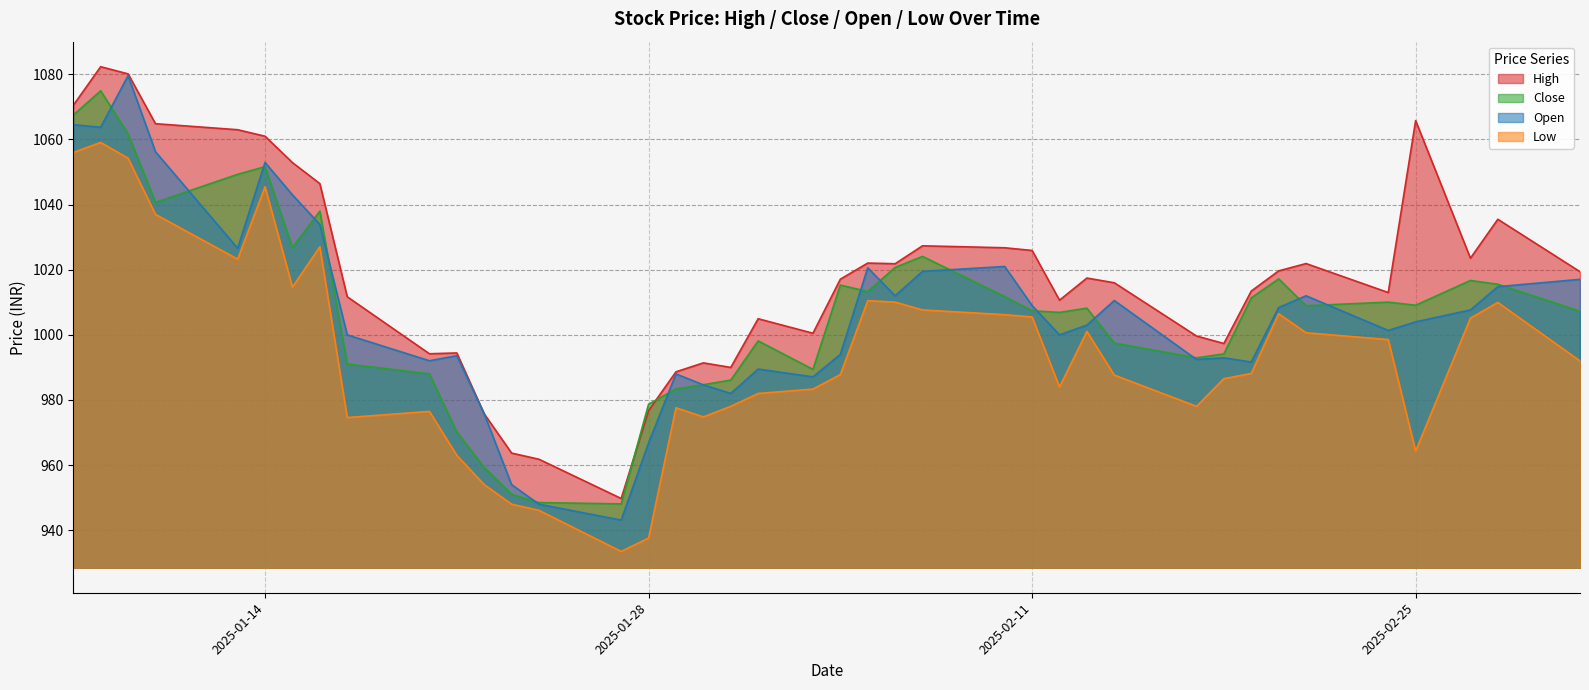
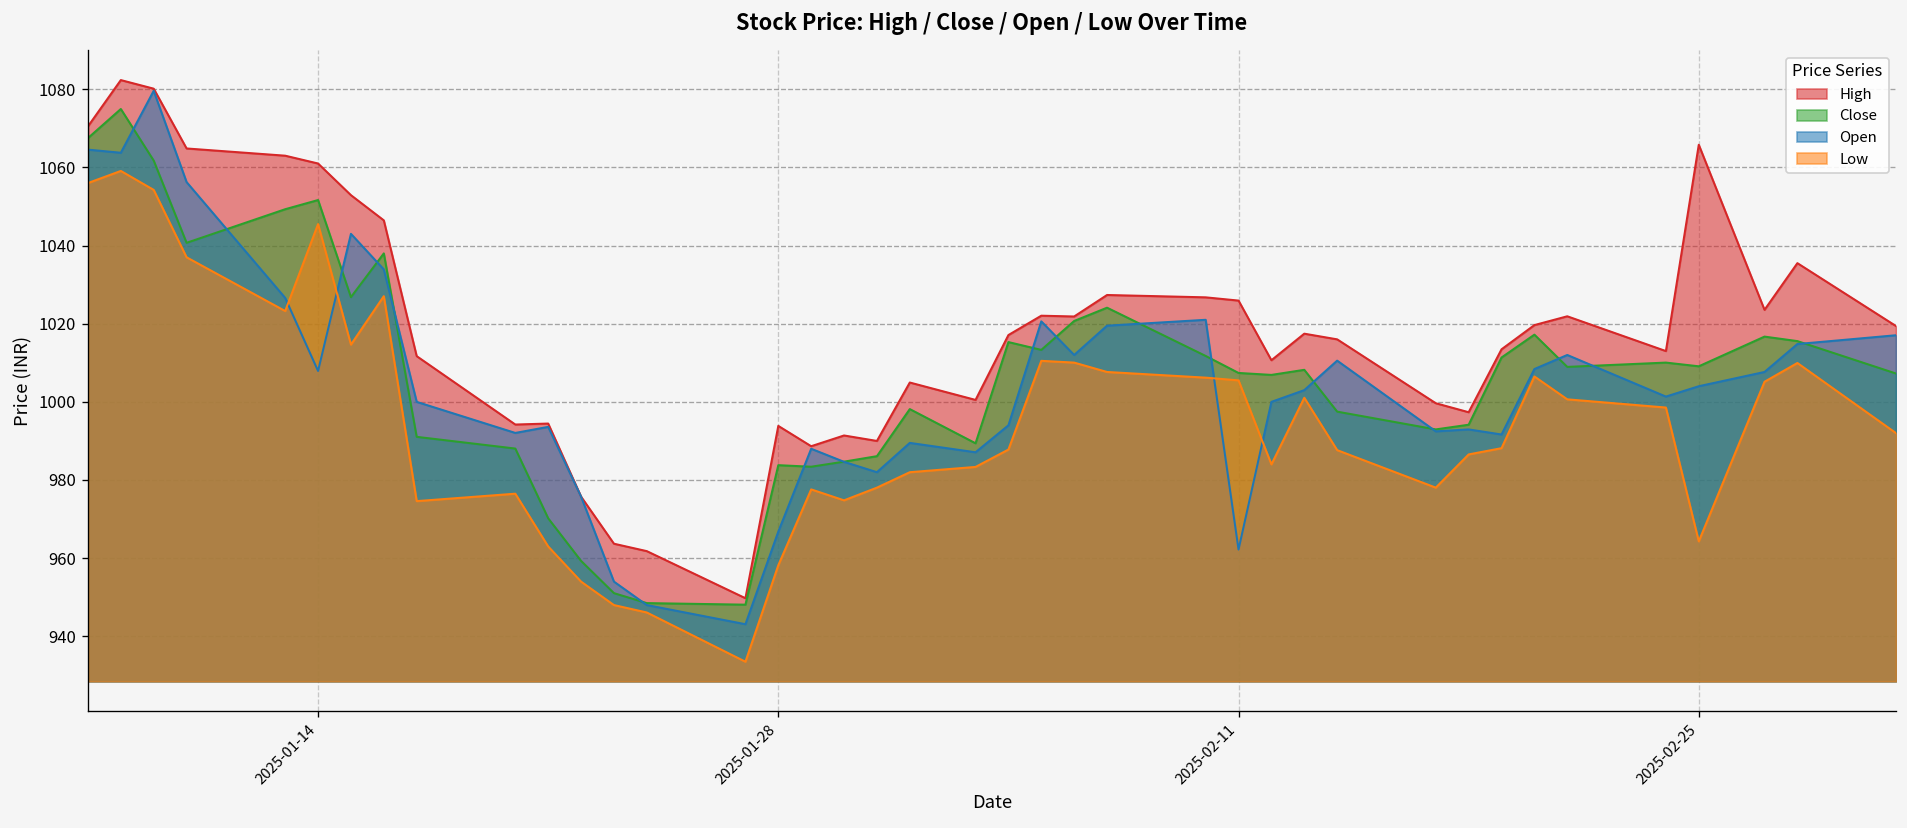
Open, 2025-01-14: 1053 -> 1008
High, 2025-01-28: 977 -> 994
Close, 2025-01-28: 979 -> 984
Low, 2025-01-28: 938 -> 958
Open, 2025-02-11: 1009 -> 962
